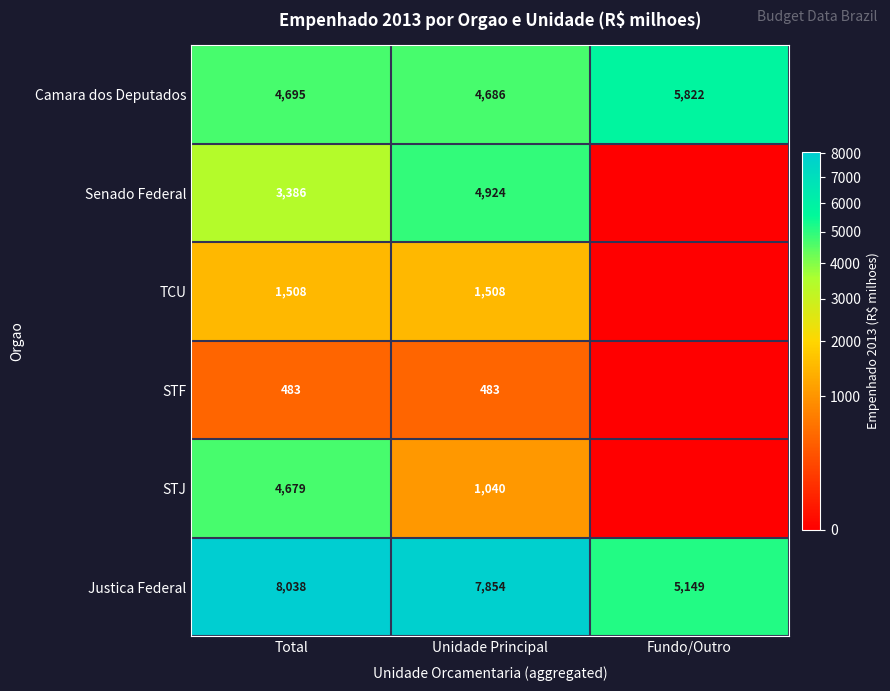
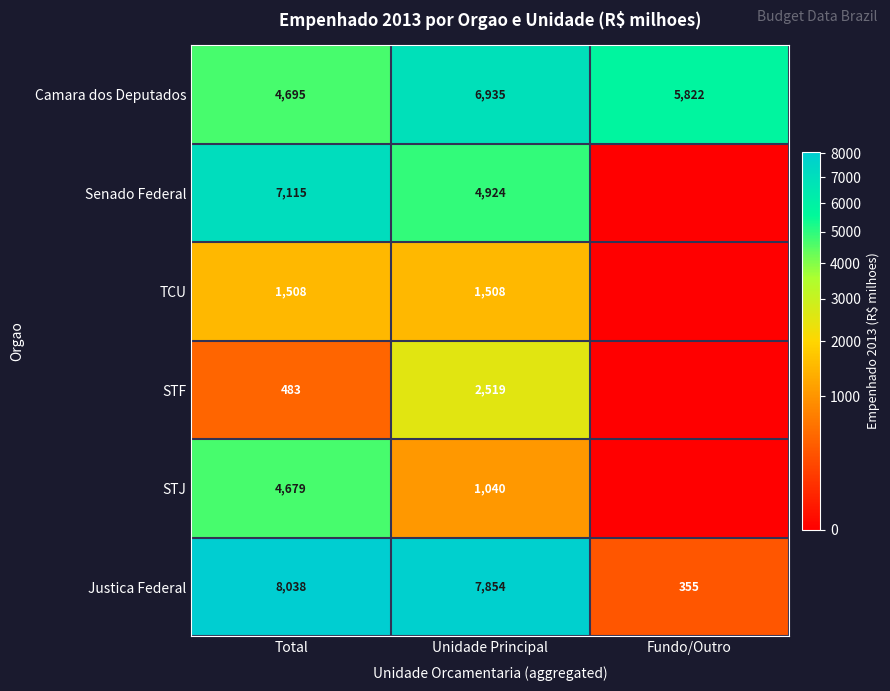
Camara dos Deputados, Unidade Principal: 4,686 -> 6,935
Senado Federal, Total: 3,386 -> 7,115
STF, Unidade Principal: 483 -> 2,519
Justica Federal, Fundo/Outro: 5,149 -> 355
